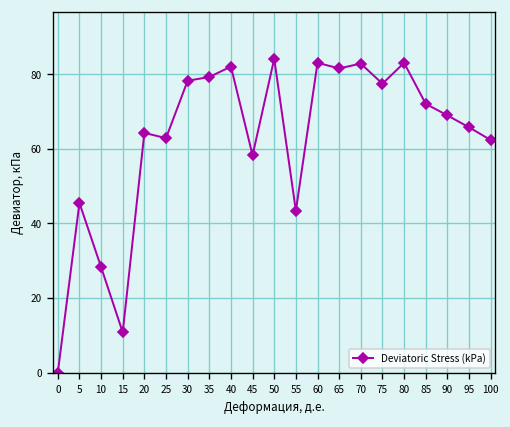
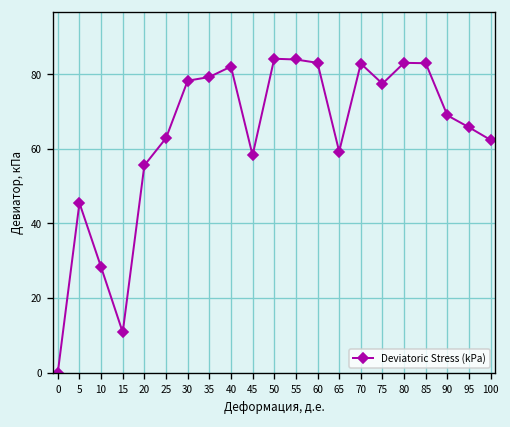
20: 64 -> 56
55: 43 -> 84
65: 82 -> 59
85: 72 -> 83
